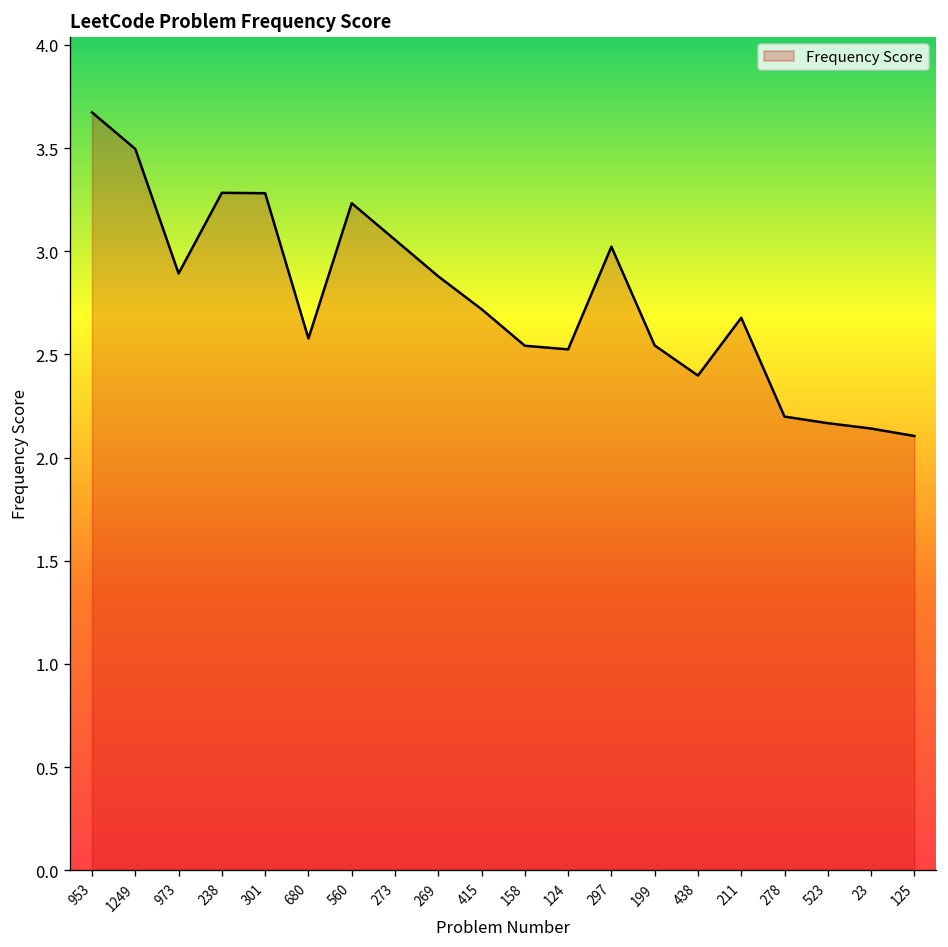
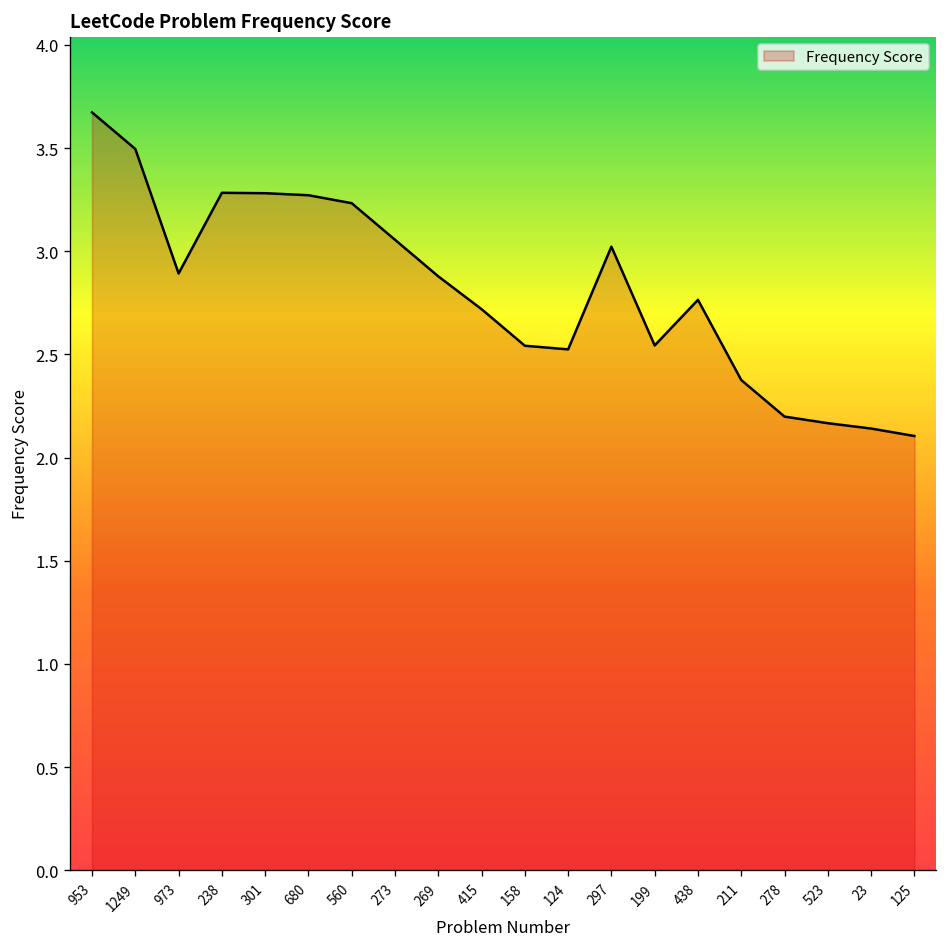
680: 2.58 -> 3.27
438: 2.40 -> 2.76
211: 2.68 -> 2.38
